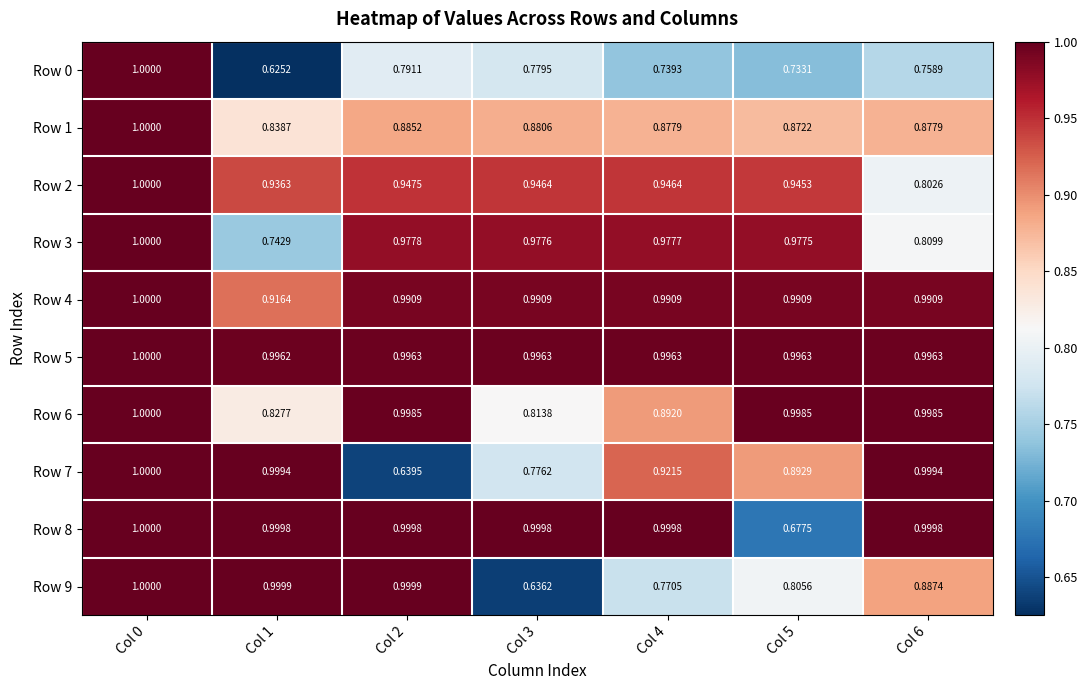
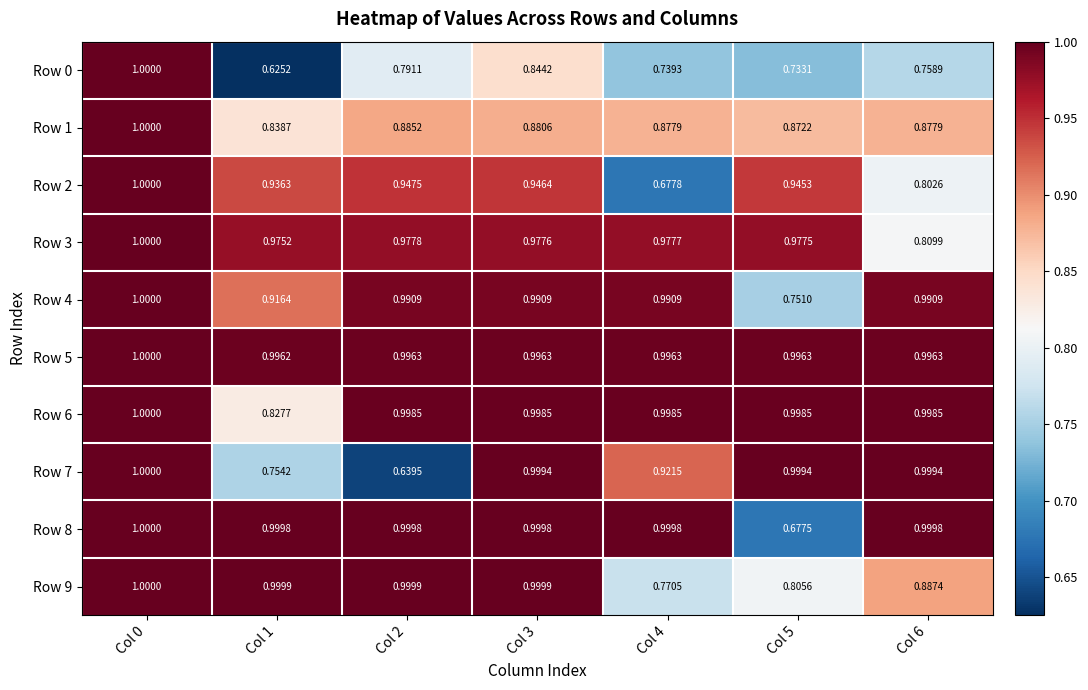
Row 0, Col 3: 0.7795 -> 0.8442
Row 2, Col 4: 0.9464 -> 0.6778
Row 3, Col 1: 0.7429 -> 0.9752
Row 4, Col 5: 0.9909 -> 0.7510
Row 6, Col 3: 0.8138 -> 0.9985
Row 6, Col 4: 0.8920 -> 0.9985
Row 7, Col 1: 0.9994 -> 0.7542
Row 7, Col 3: 0.7762 -> 0.9994
Row 7, Col 5: 0.8929 -> 0.9994
Row 9, Col 3: 0.6362 -> 0.9999
